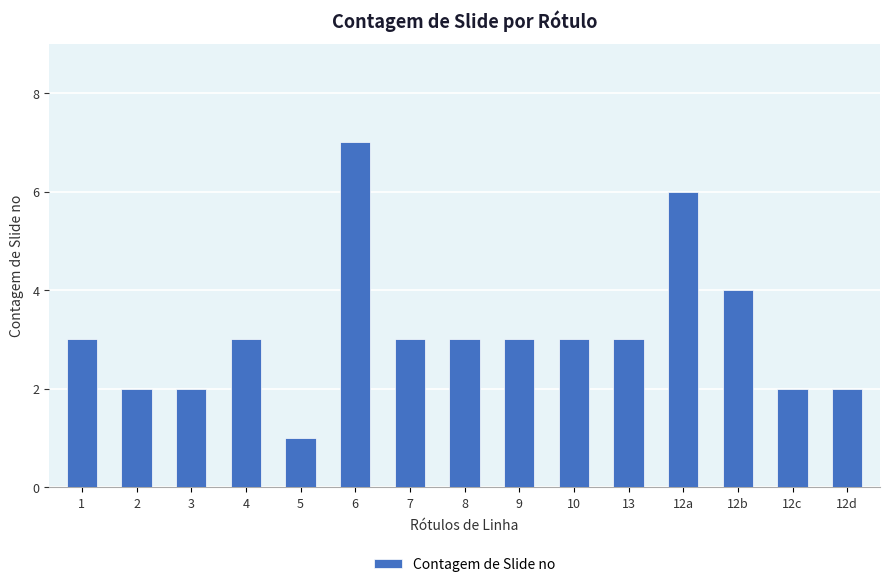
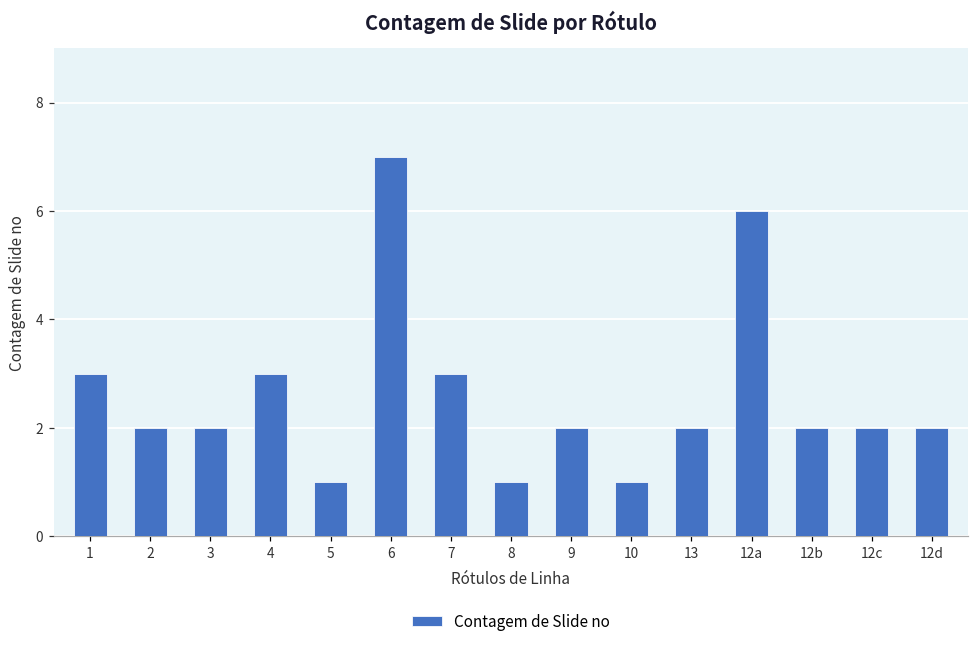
8: 3 -> 1
9: 3 -> 2
10: 3 -> 1
13: 3 -> 2
12b: 4 -> 2
